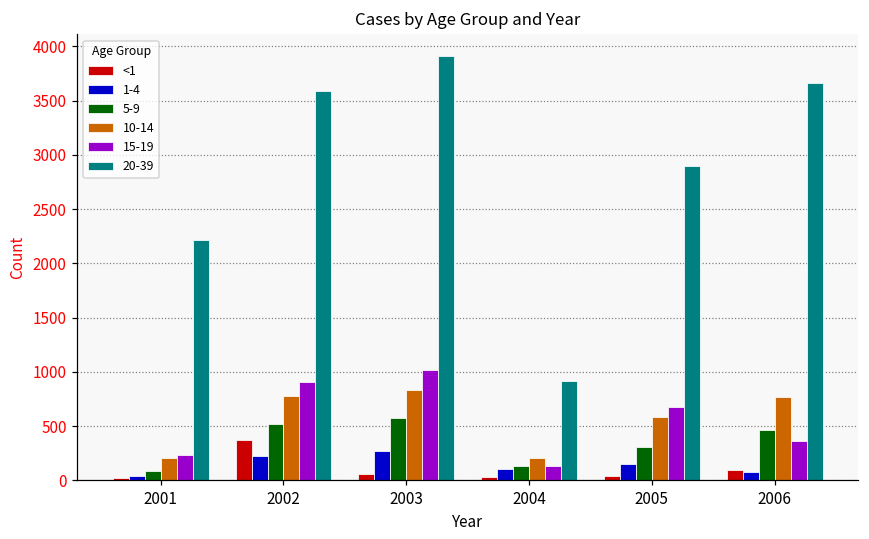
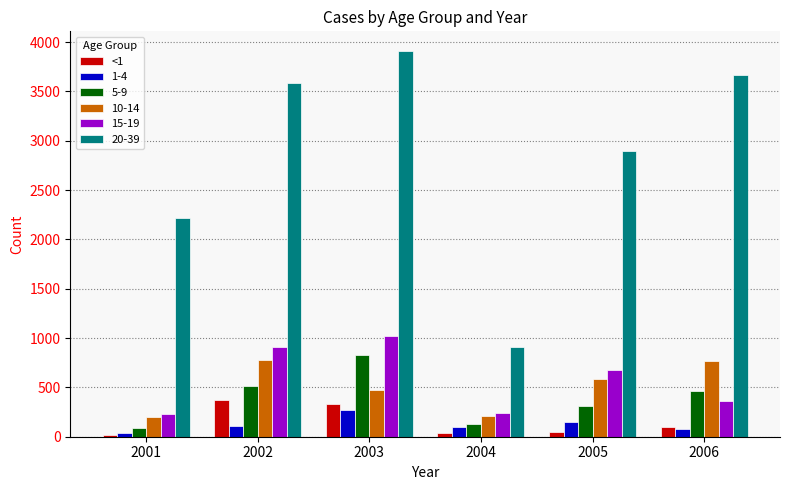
1-4, 2002: 200 -> 100
<1, 2003: 100 -> 300
5-9, 2003: 600 -> 800
10-14, 2003: 800 -> 500
15-19, 2004: 100 -> 200
